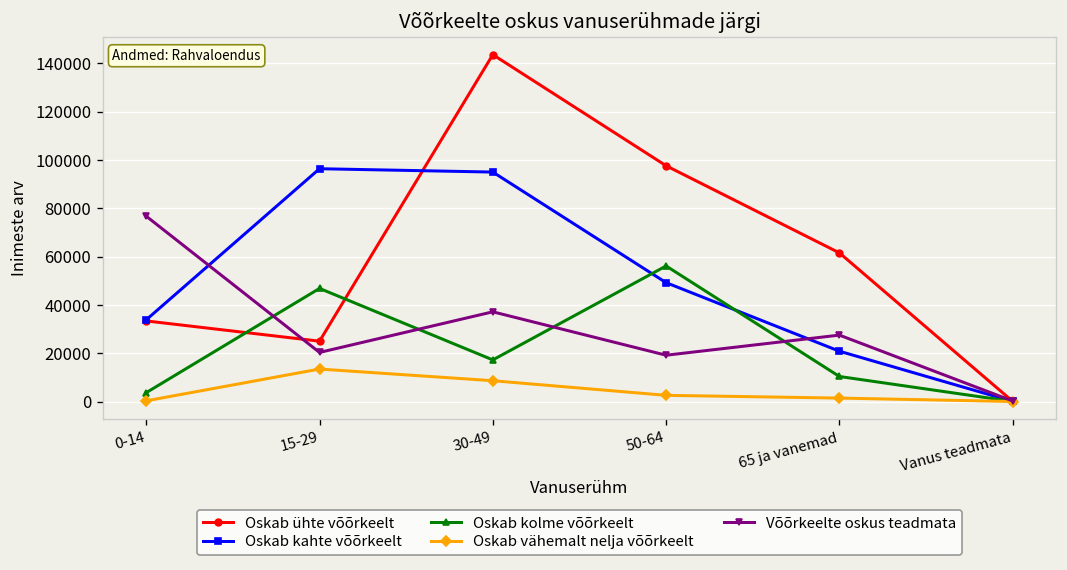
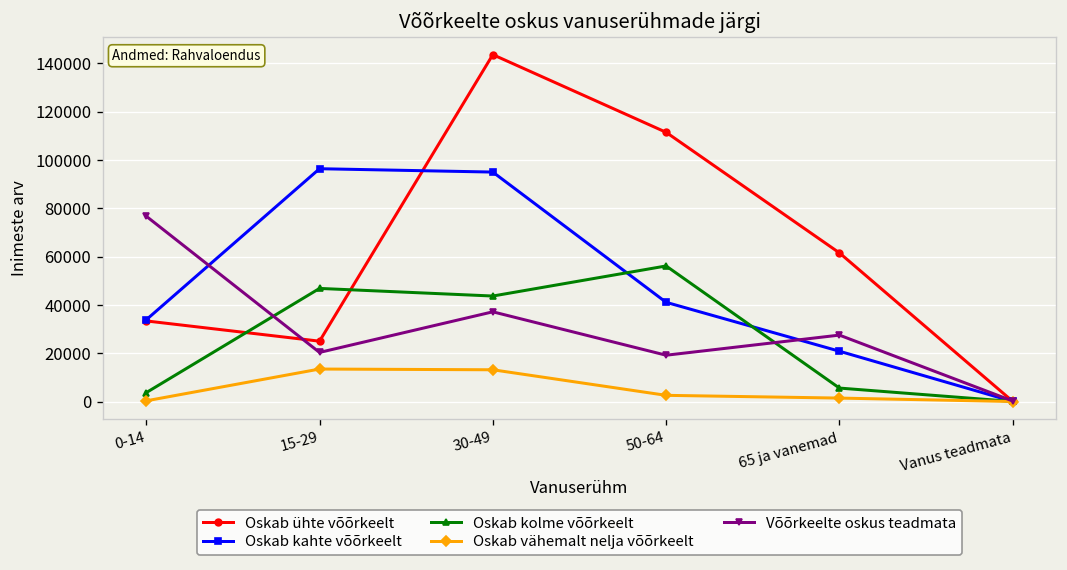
Oskab kolme võõrkeelt, 30-49: 17000 -> 44000
Oskab vähemalt nelja võõrkeelt, 30-49: 9000 -> 13000
Oskab ühte võõrkeelt, 50-64: 98000 -> 111000
Oskab kahte võõrkeelt, 50-64: 49000 -> 41000
Oskab kolme võõrkeelt, 65 ja vanemad: 10000 -> 6000
